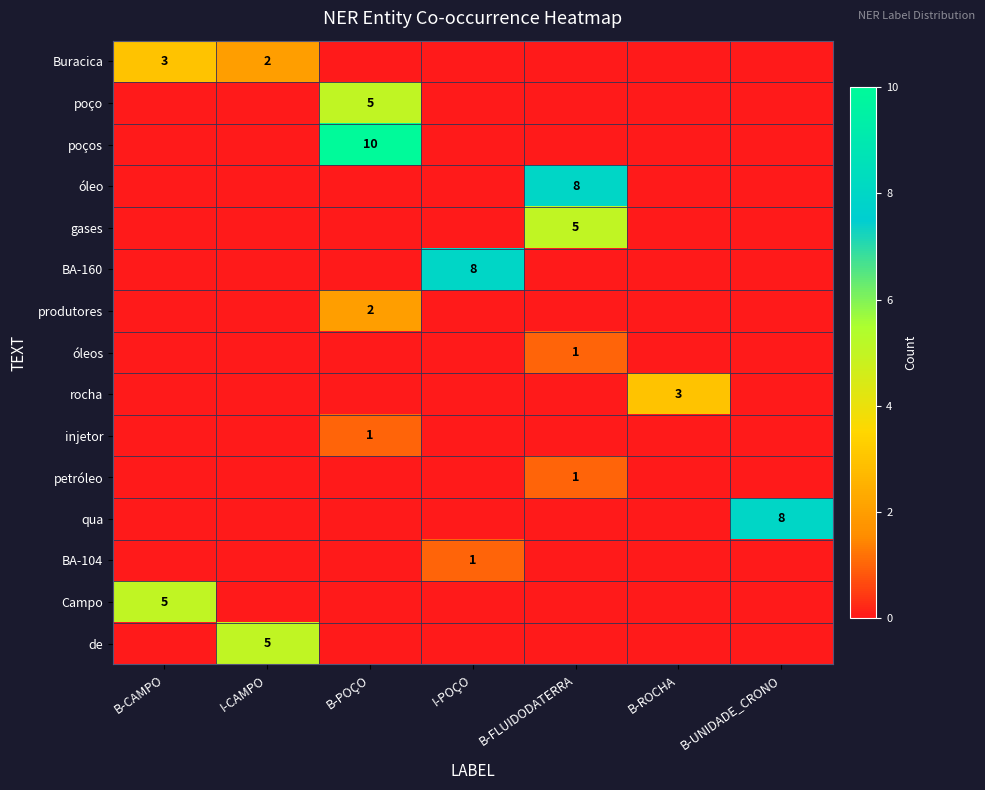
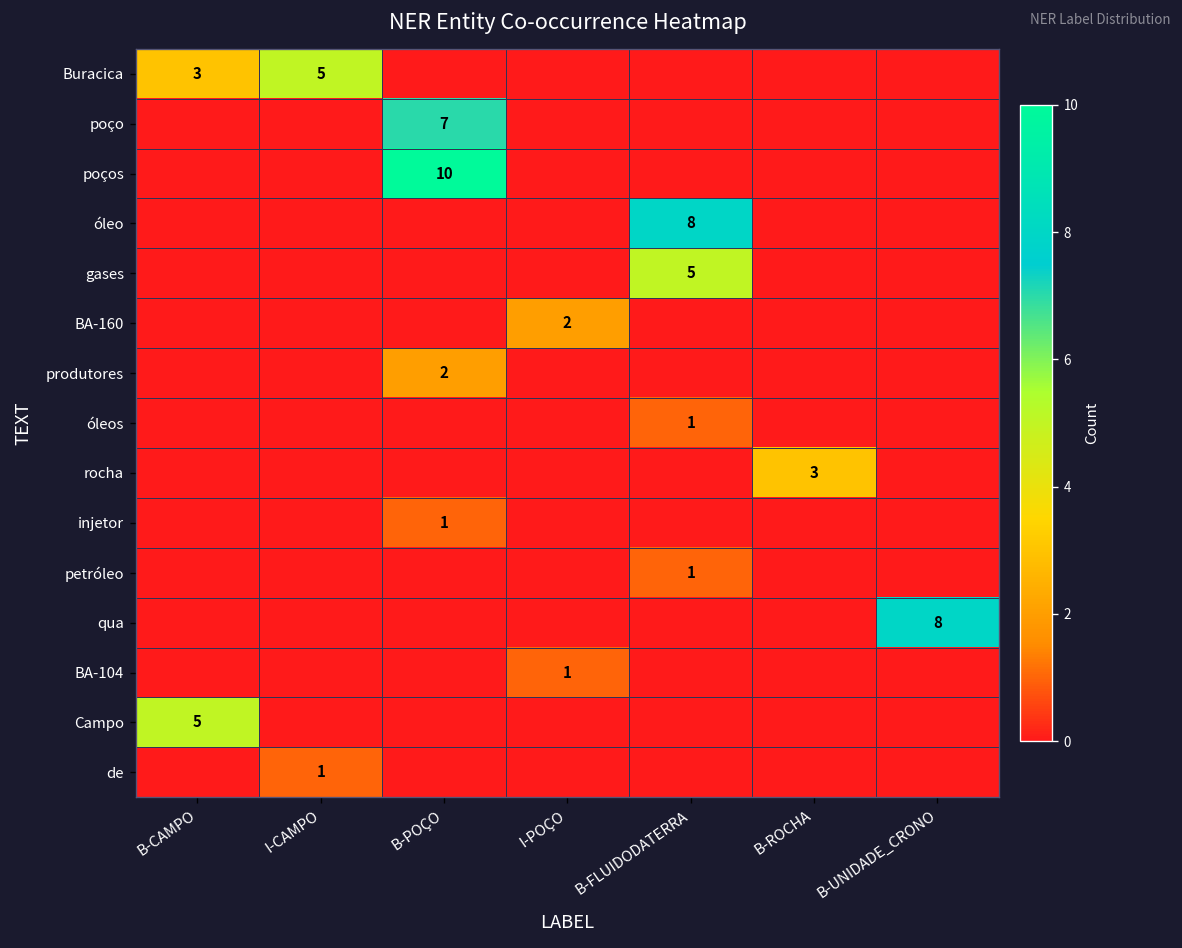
Buracica, I-CAMPO: 2 -> 5
poço, B-POÇO: 5 -> 7
BA-160, I-POÇO: 8 -> 2
de, I-CAMPO: 5 -> 1
